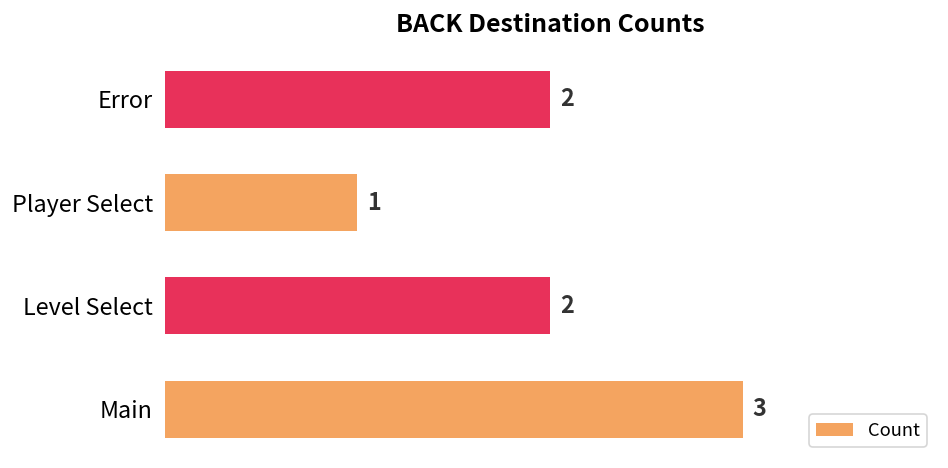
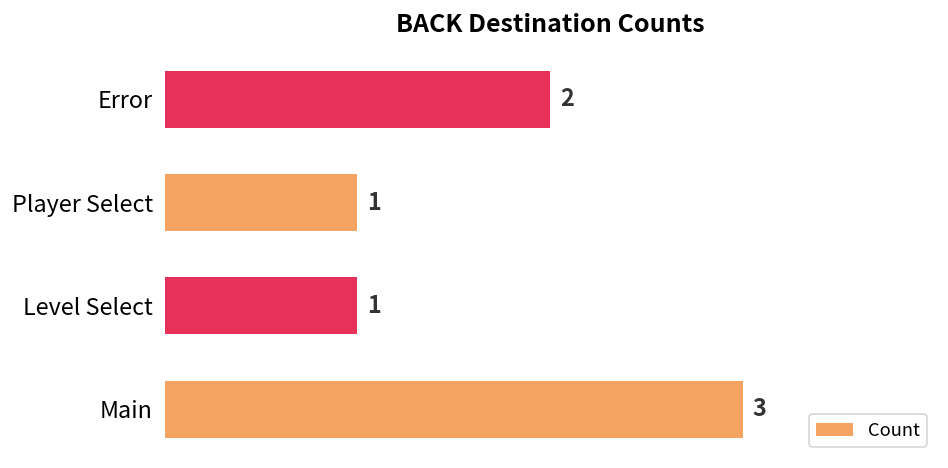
Level Select: 2 -> 1
